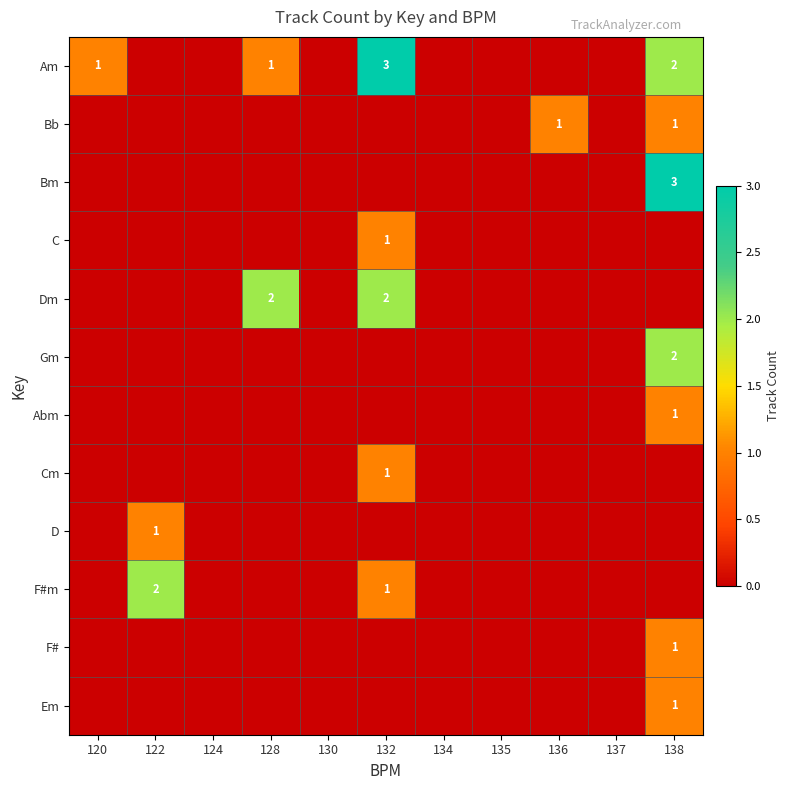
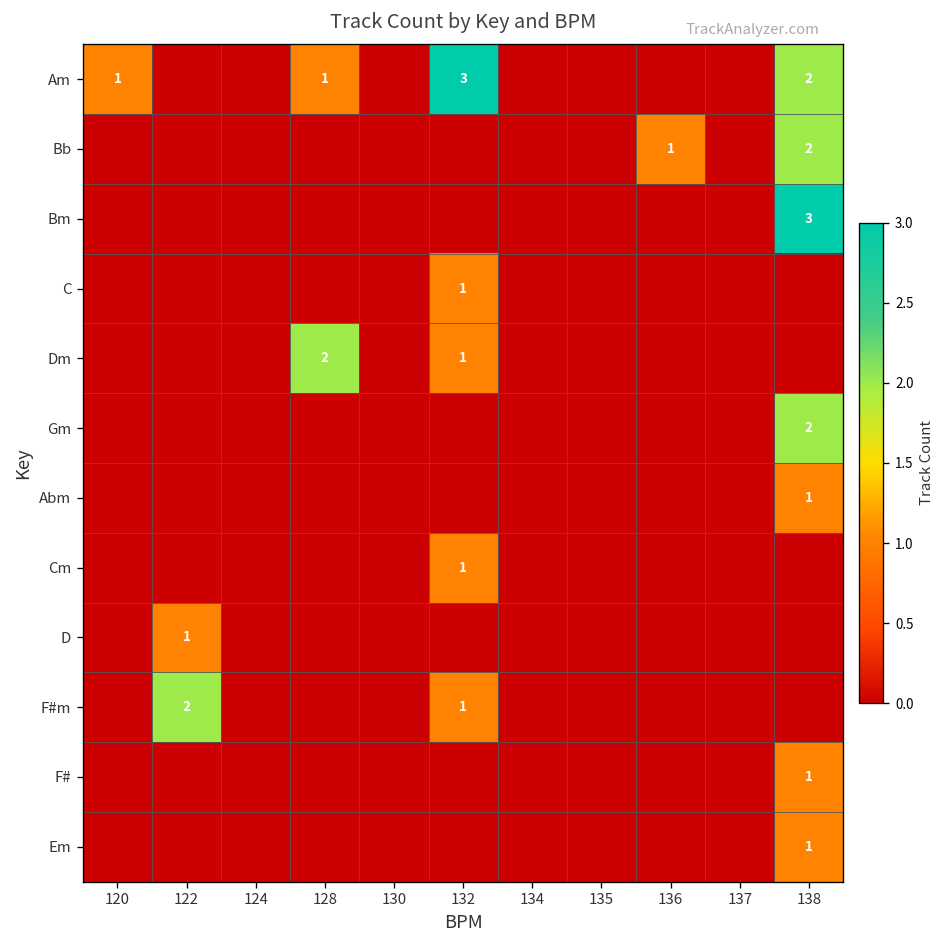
Bb, 138: 1 -> 2
Dm, 132: 2 -> 1
